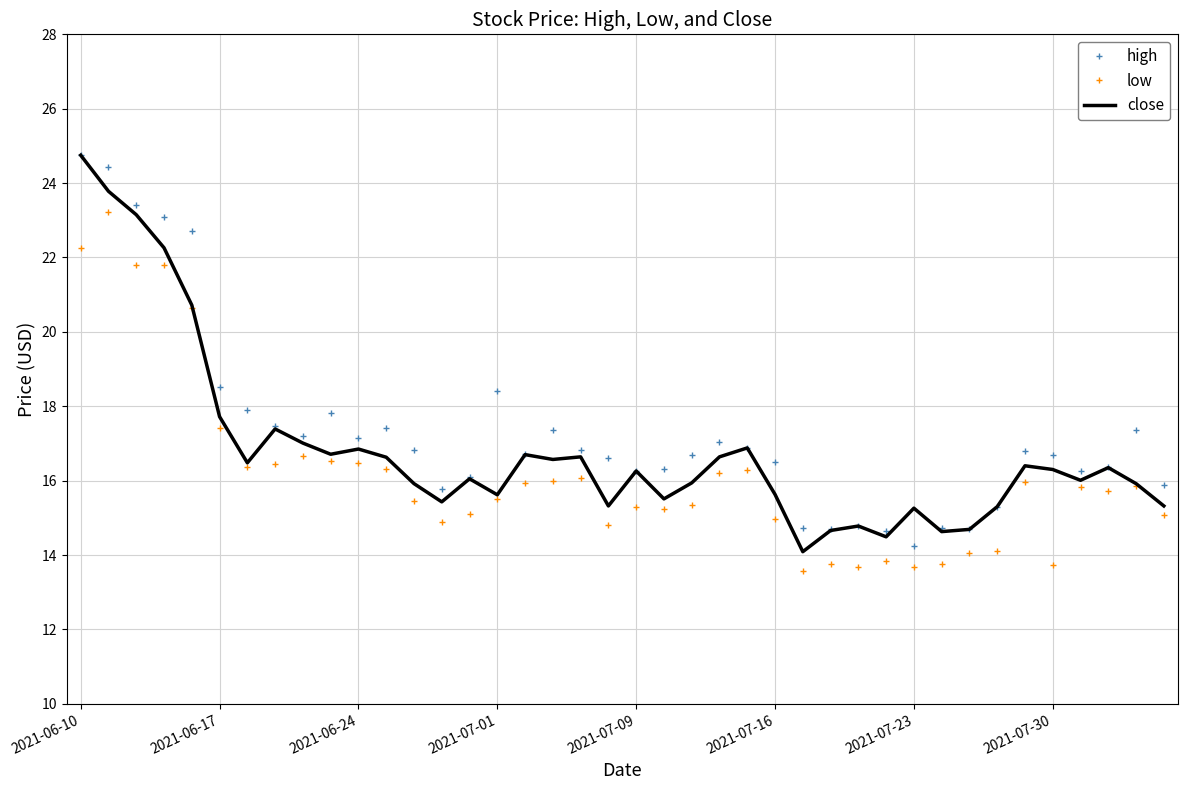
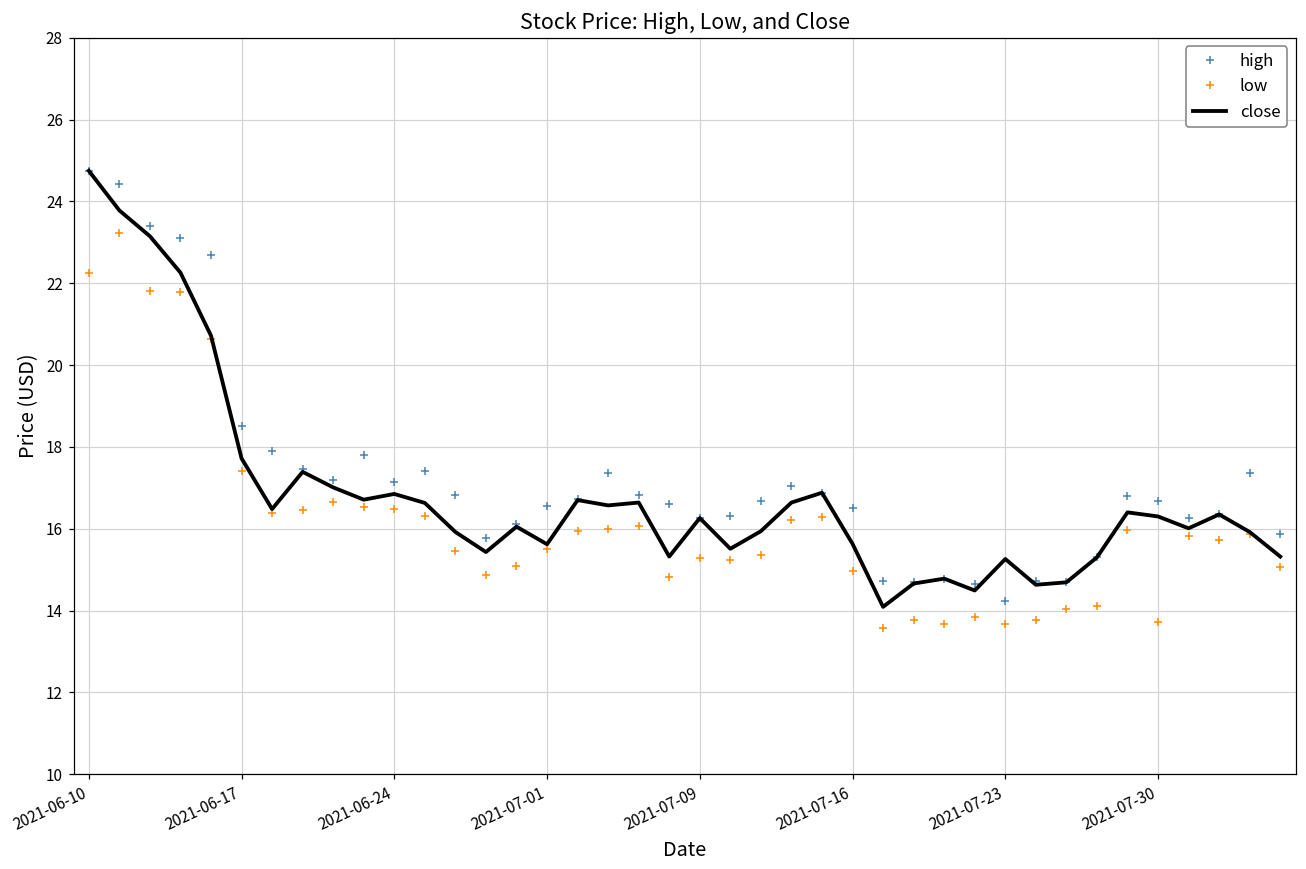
high, 2021-07-01: 18.4 -> 16.6
